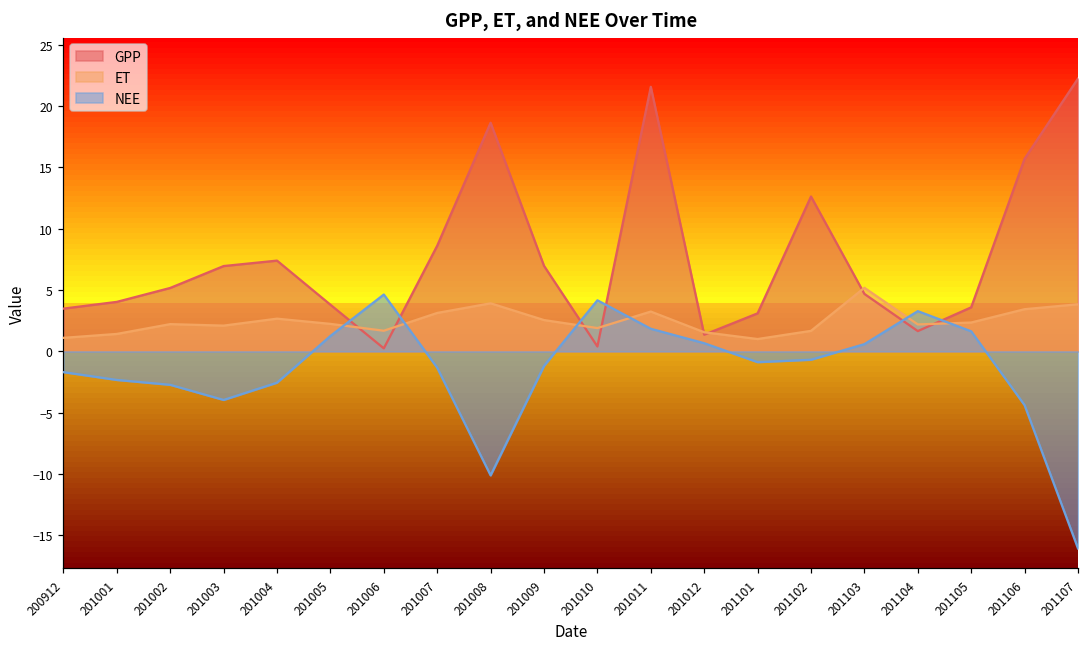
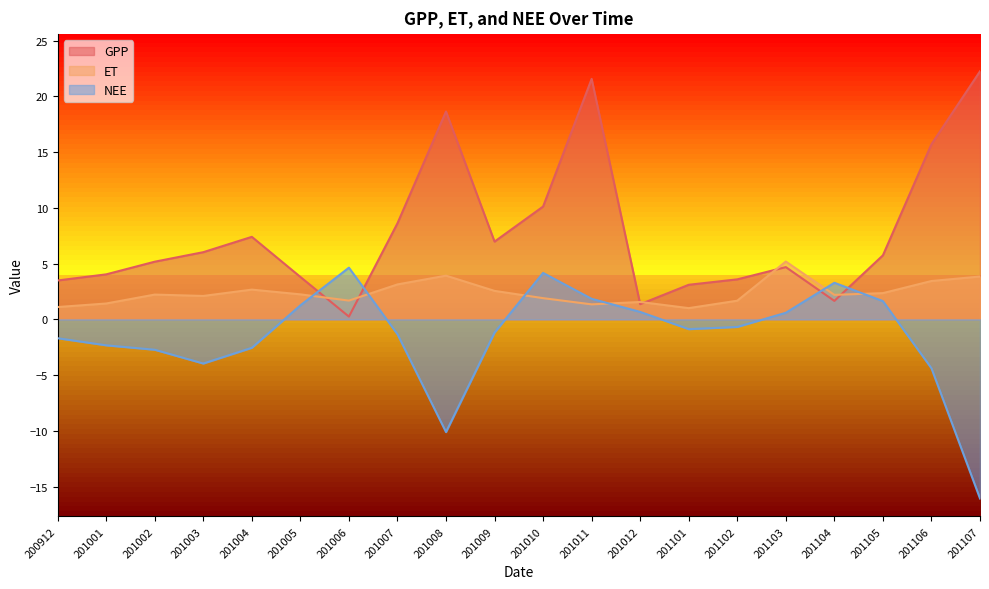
GPP, 201003: 7.0 -> 6.0
GPP, 201010: 0.4 -> 10.1
ET, 201011: 3.2 -> 1.3
GPP, 201102: 12.6 -> 3.6
GPP, 201105: 3.6 -> 5.7
